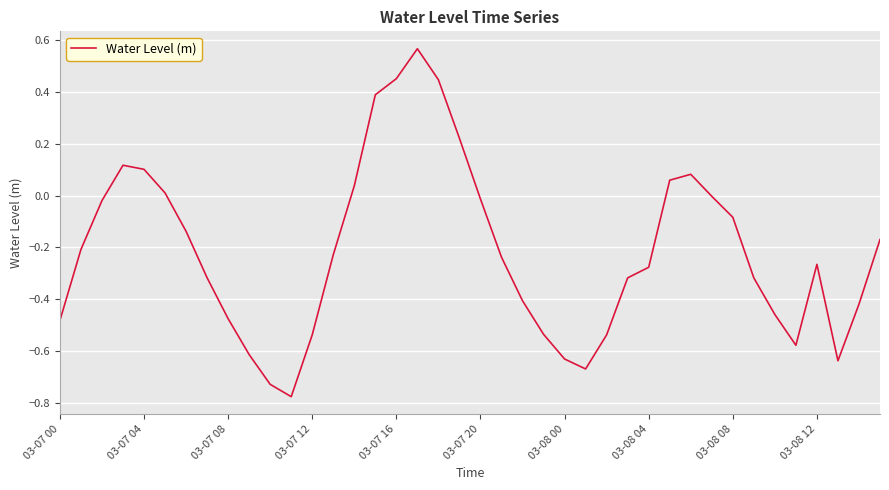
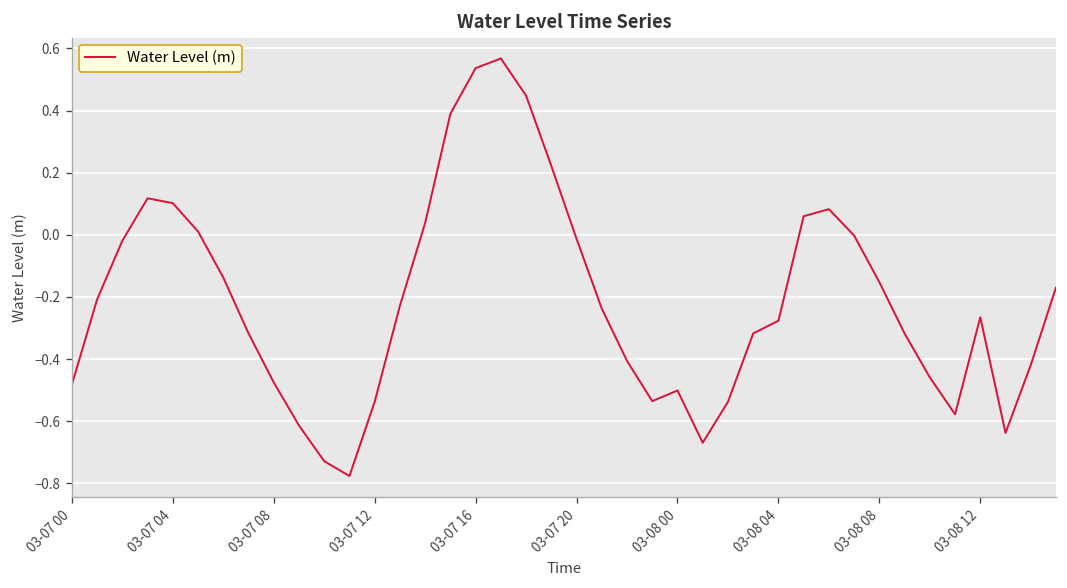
03-07 16: 0.45 -> 0.54
03-08 00: -0.63 -> -0.50
03-08 08: -0.08 -> -0.15
